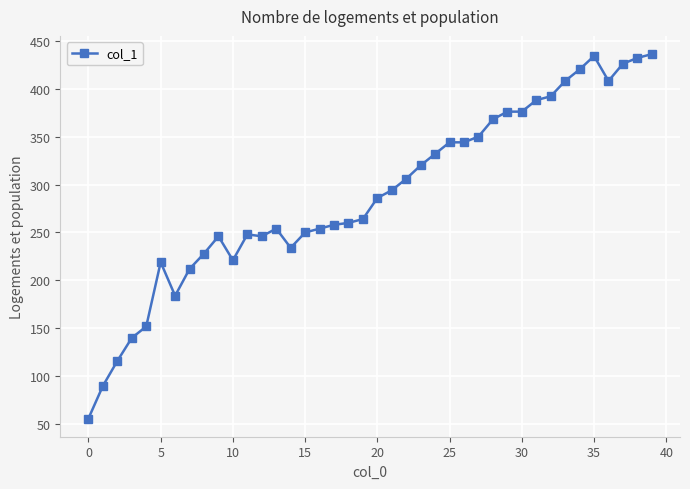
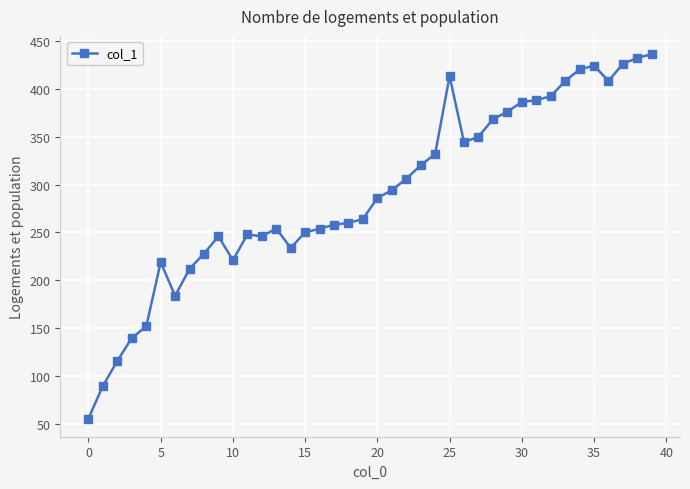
25: 340 -> 410
30: 380 -> 390
35: 430 -> 420
